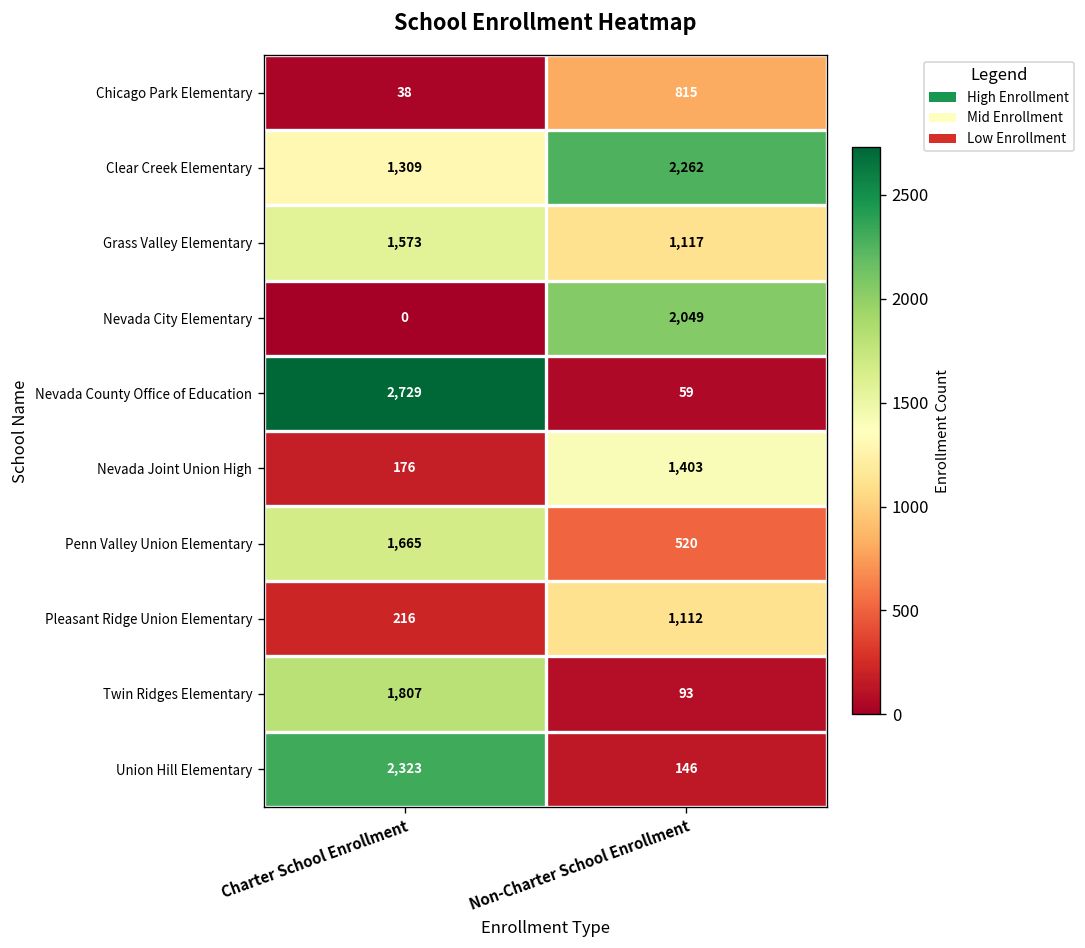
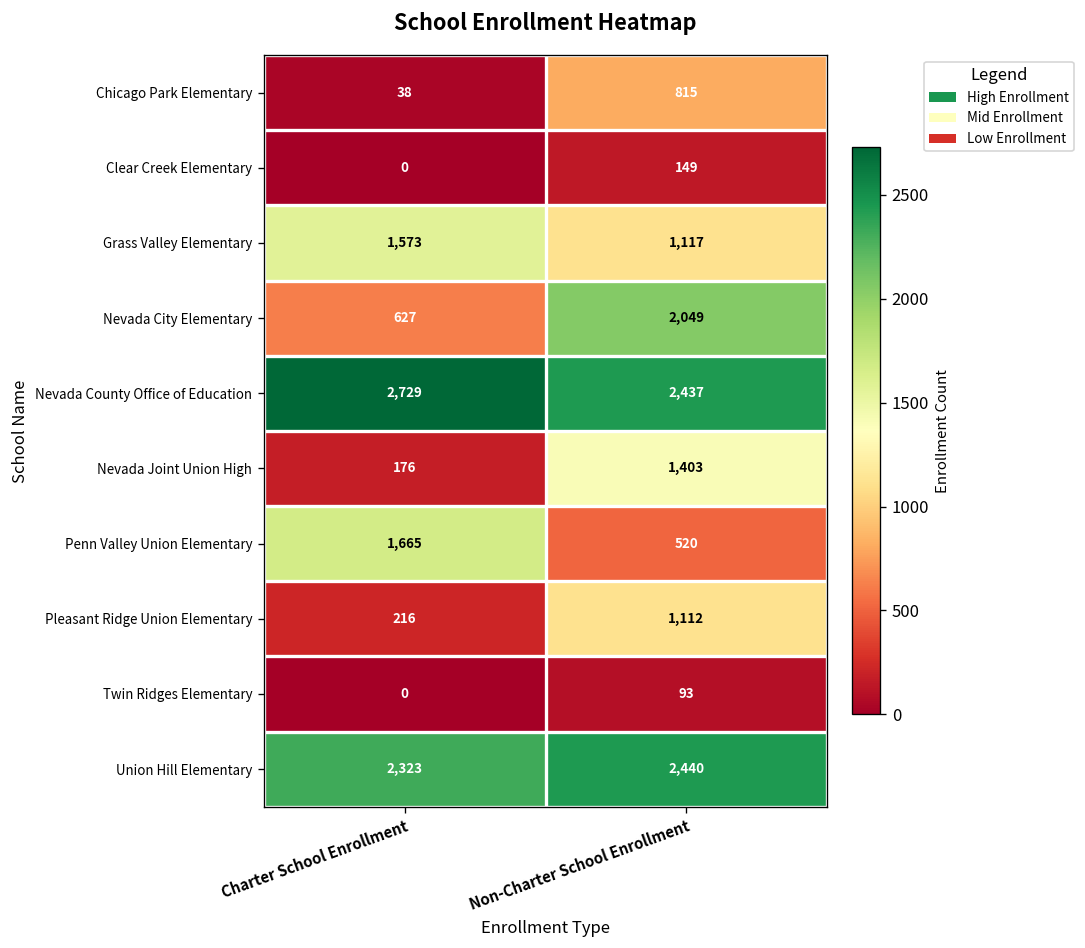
Clear Creek Elementary, Charter School Enrollment: 1,309 -> 0
Clear Creek Elementary, Non-Charter School Enrollment: 2,262 -> 149
Nevada City Elementary, Charter School Enrollment: 0 -> 627
Nevada County Office of Education, Non-Charter School Enrollment: 59 -> 2,437
Twin Ridges Elementary, Charter School Enrollment: 1,807 -> 0
Union Hill Elementary, Non-Charter School Enrollment: 146 -> 2,440
